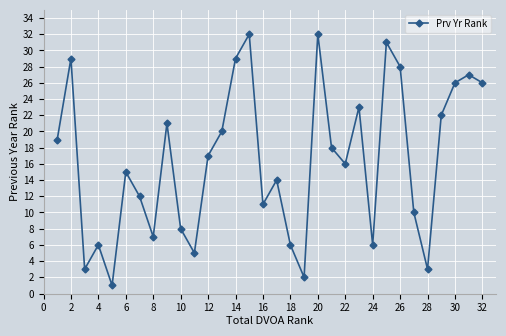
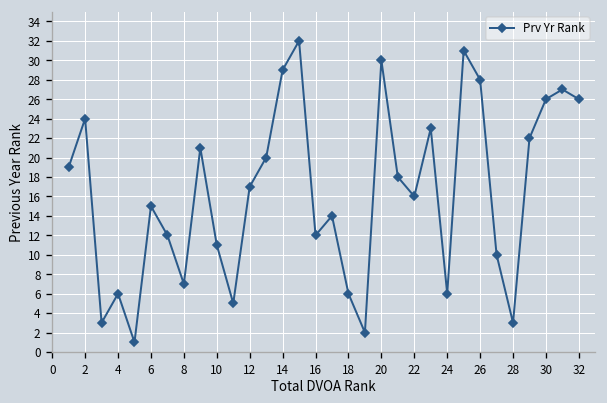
2: 29 -> 24
10: 8 -> 11
16: 11 -> 12
20: 32 -> 30
